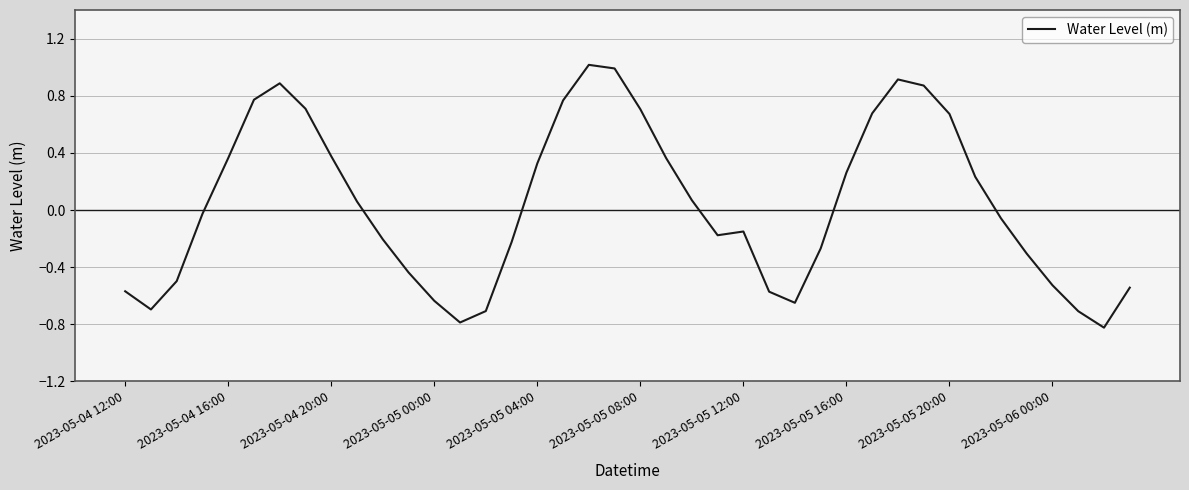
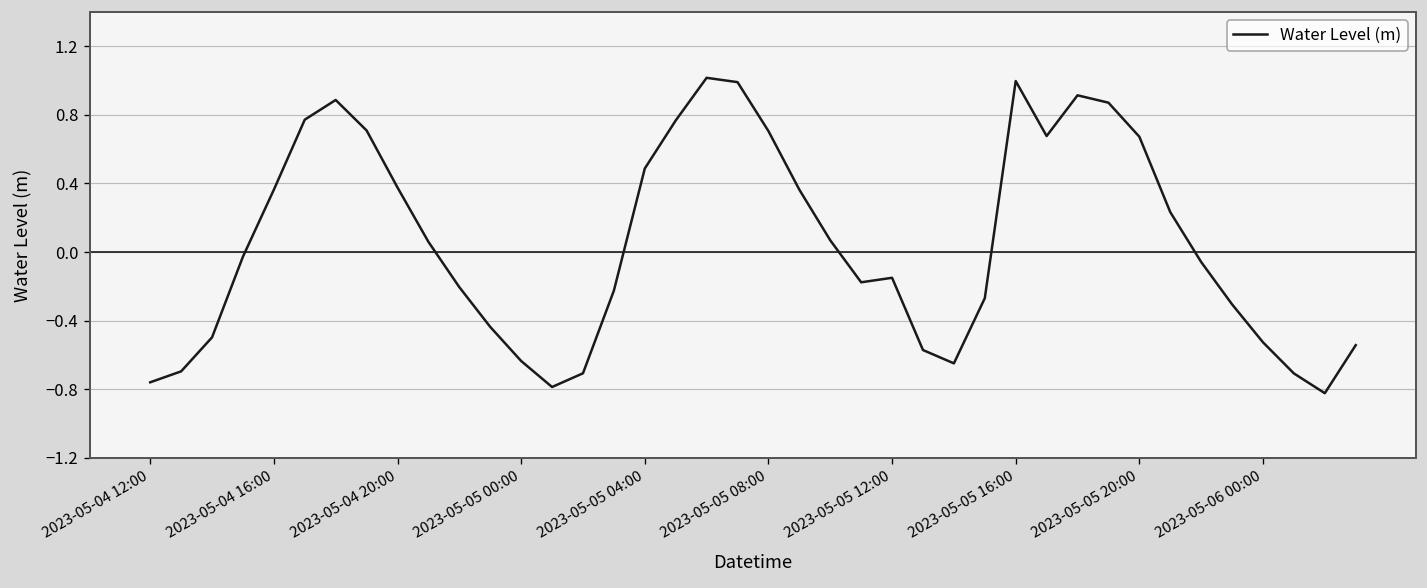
2023-05-04 12:00: -0.57 -> -0.76
2023-05-05 04:00: 0.33 -> 0.49
2023-05-05 16:00: 0.26 -> 1.00
